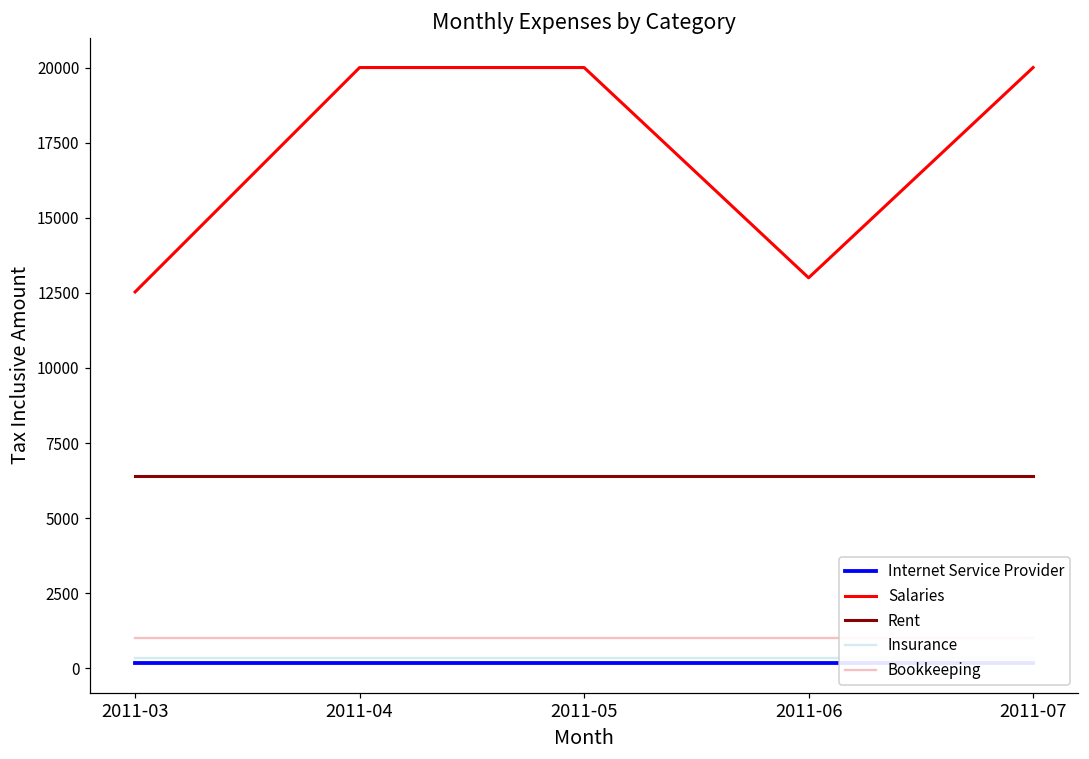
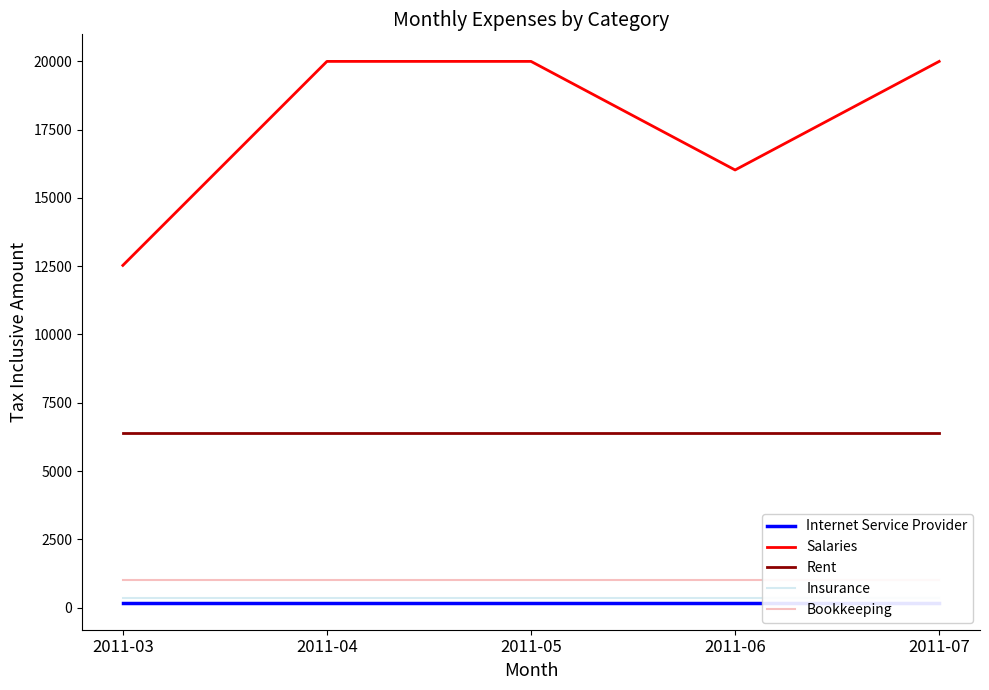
Salaries, 2011-06: 13000 -> 16000
